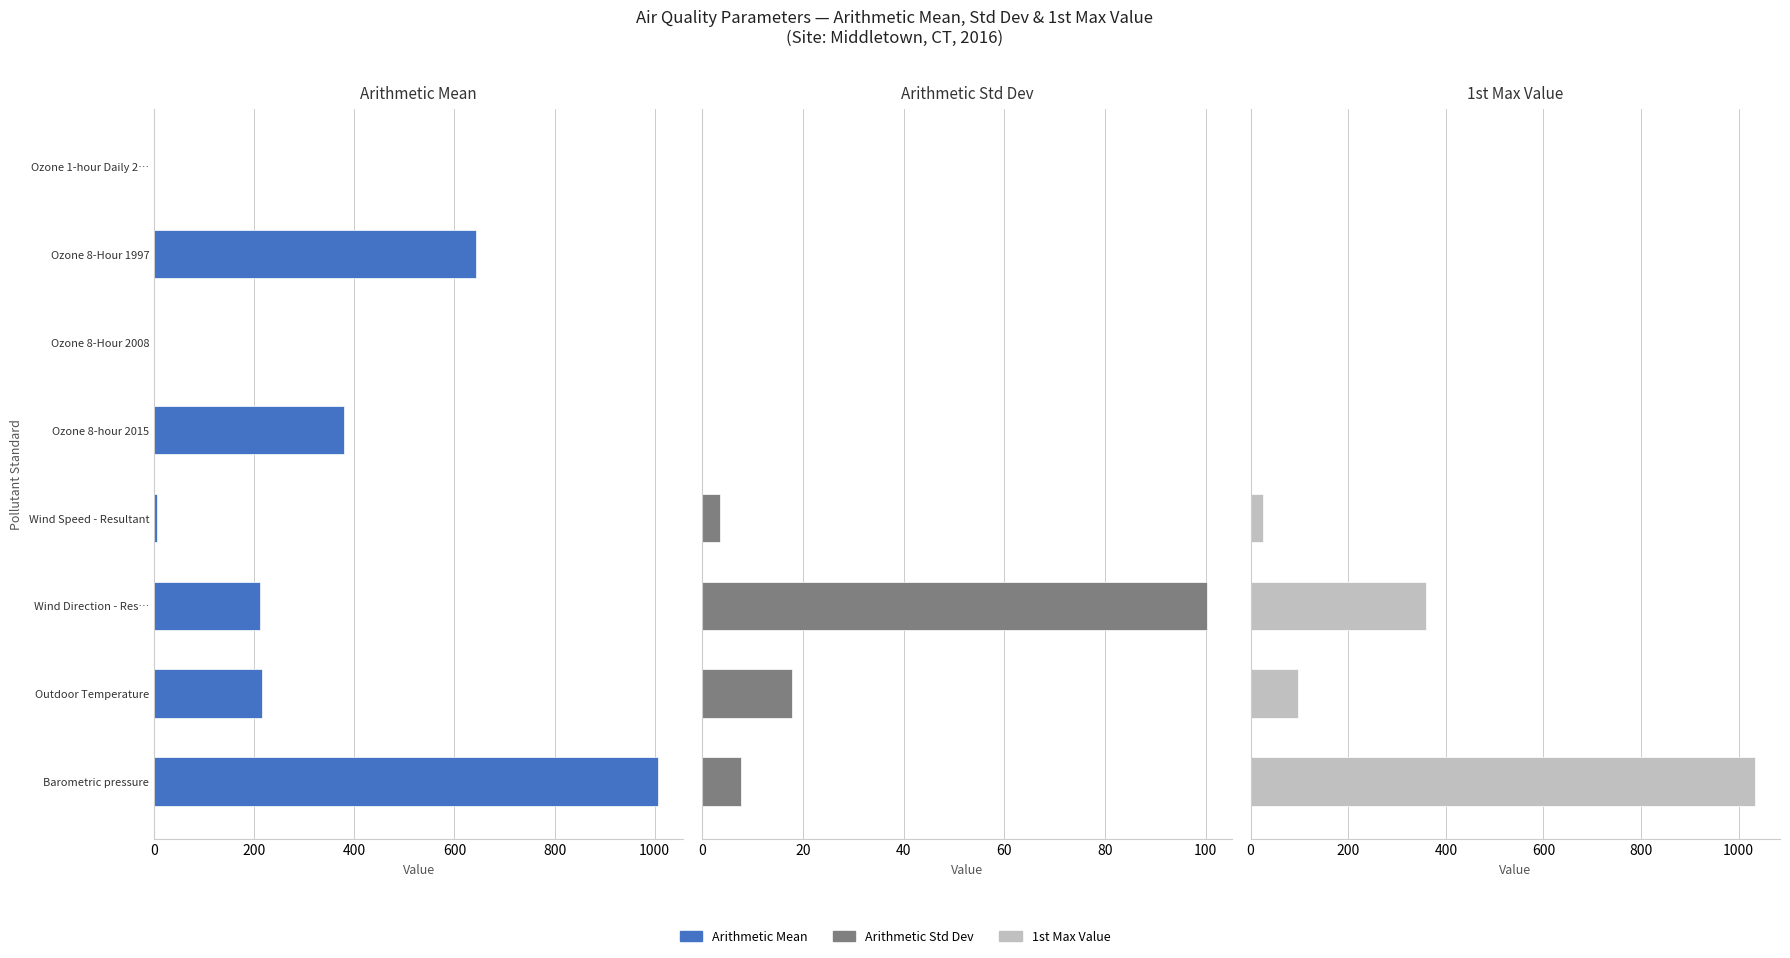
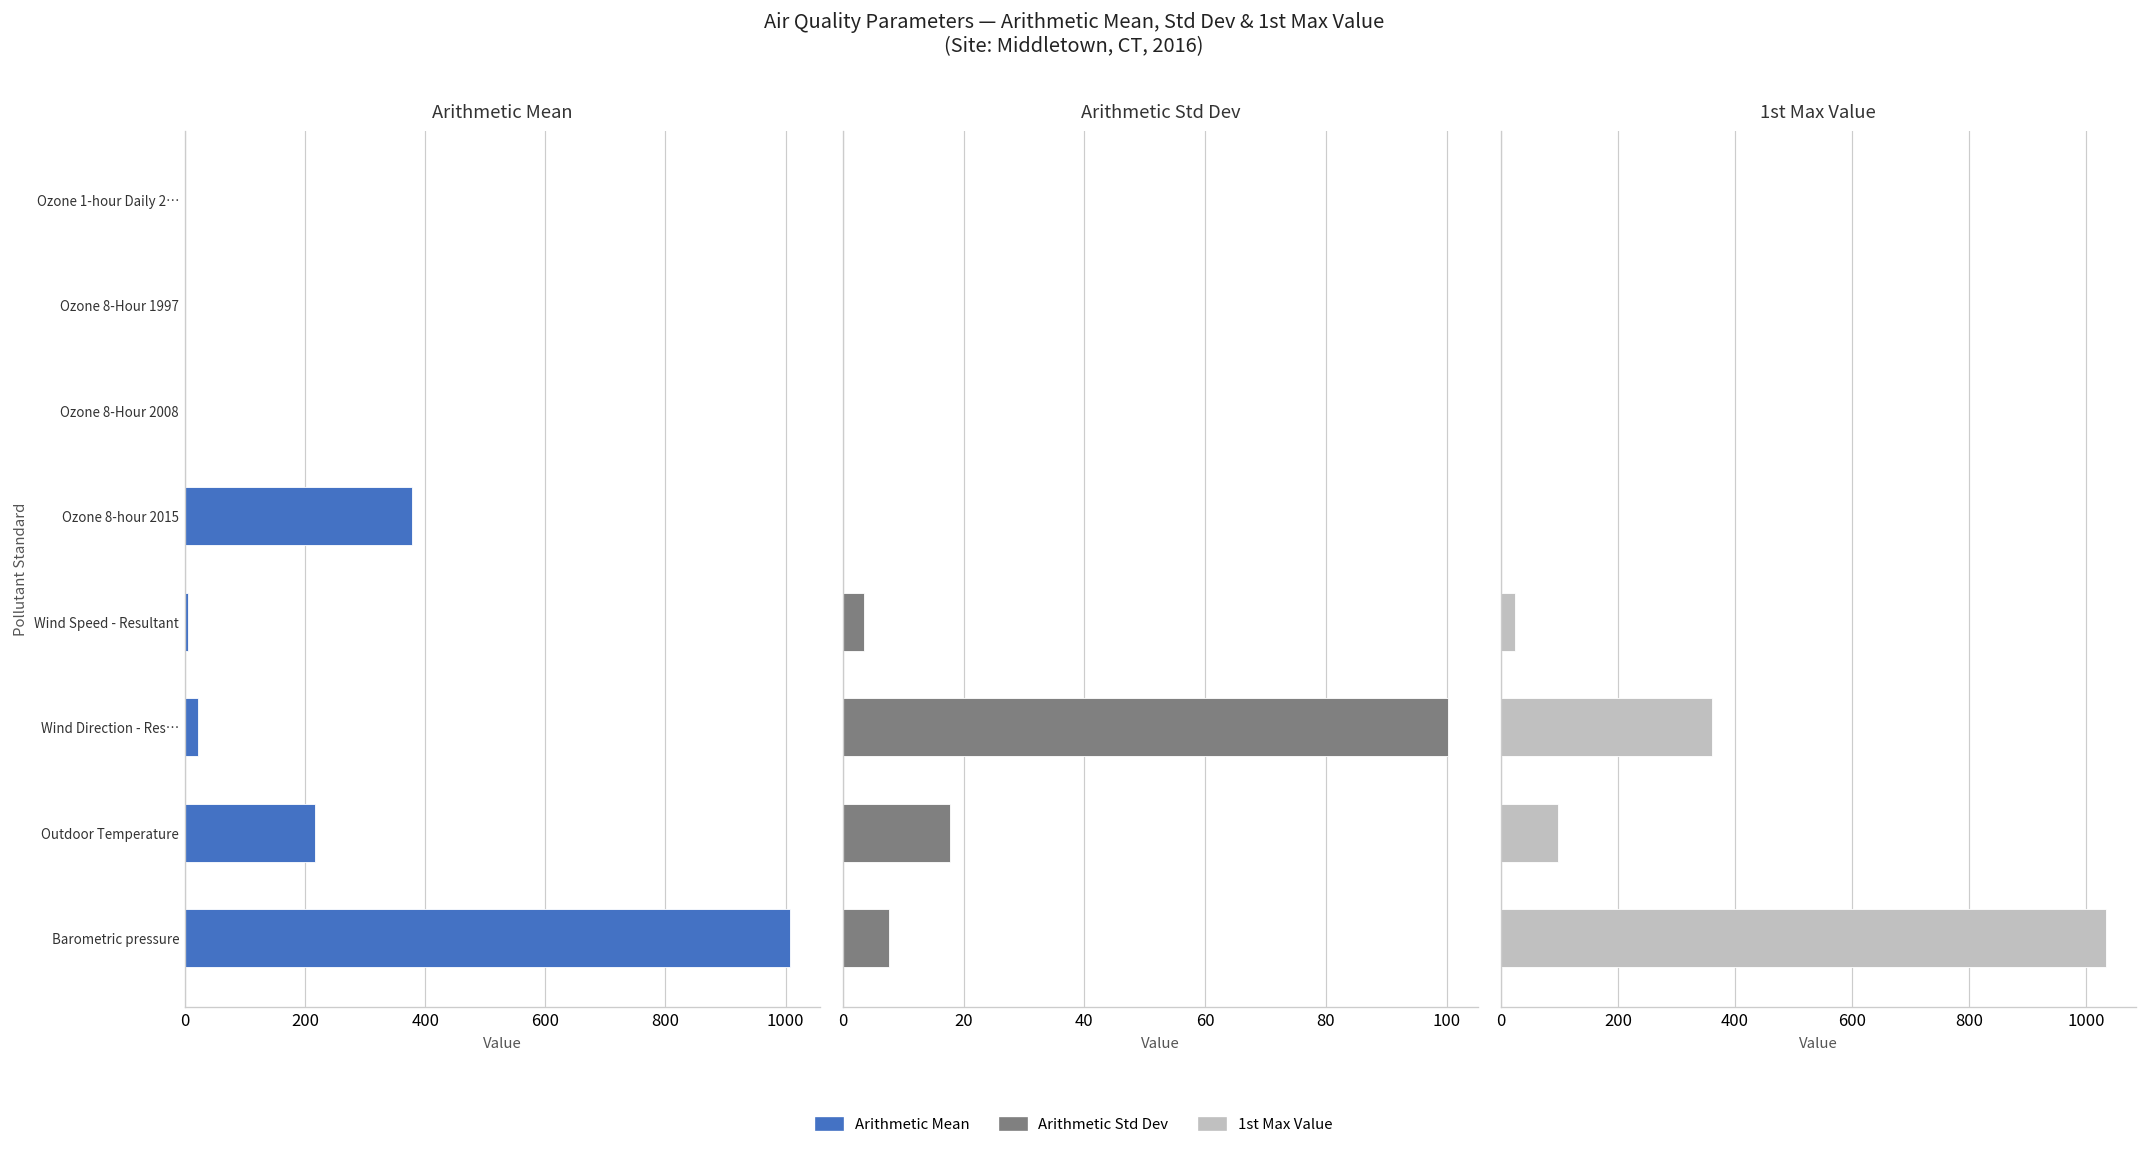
Arithmetic Mean, Ozone 8-Hour 1997: 640 -> 0
Arithmetic Mean, Wind Direction - Res…: 210 -> 20
